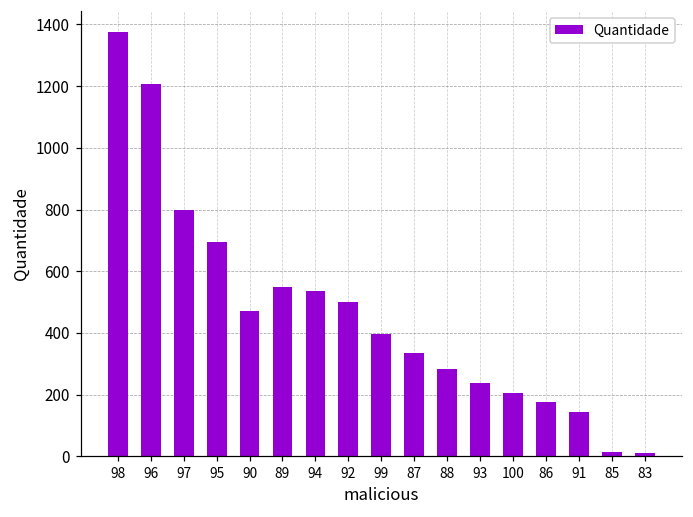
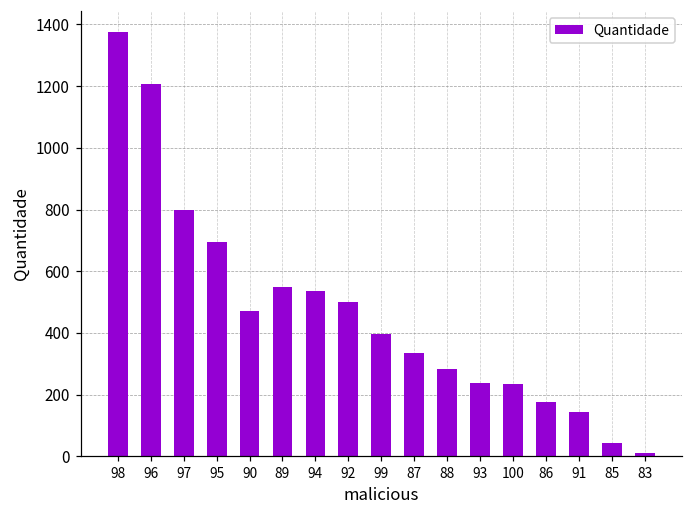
100: 210 -> 240
85: 20 -> 40
